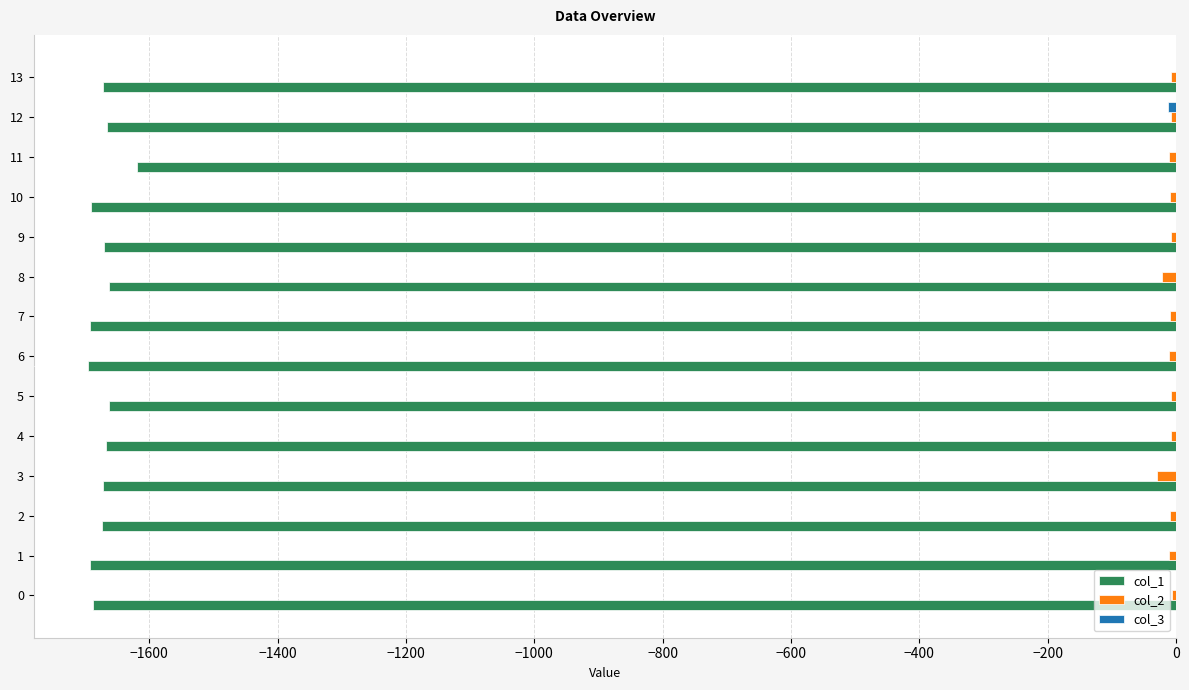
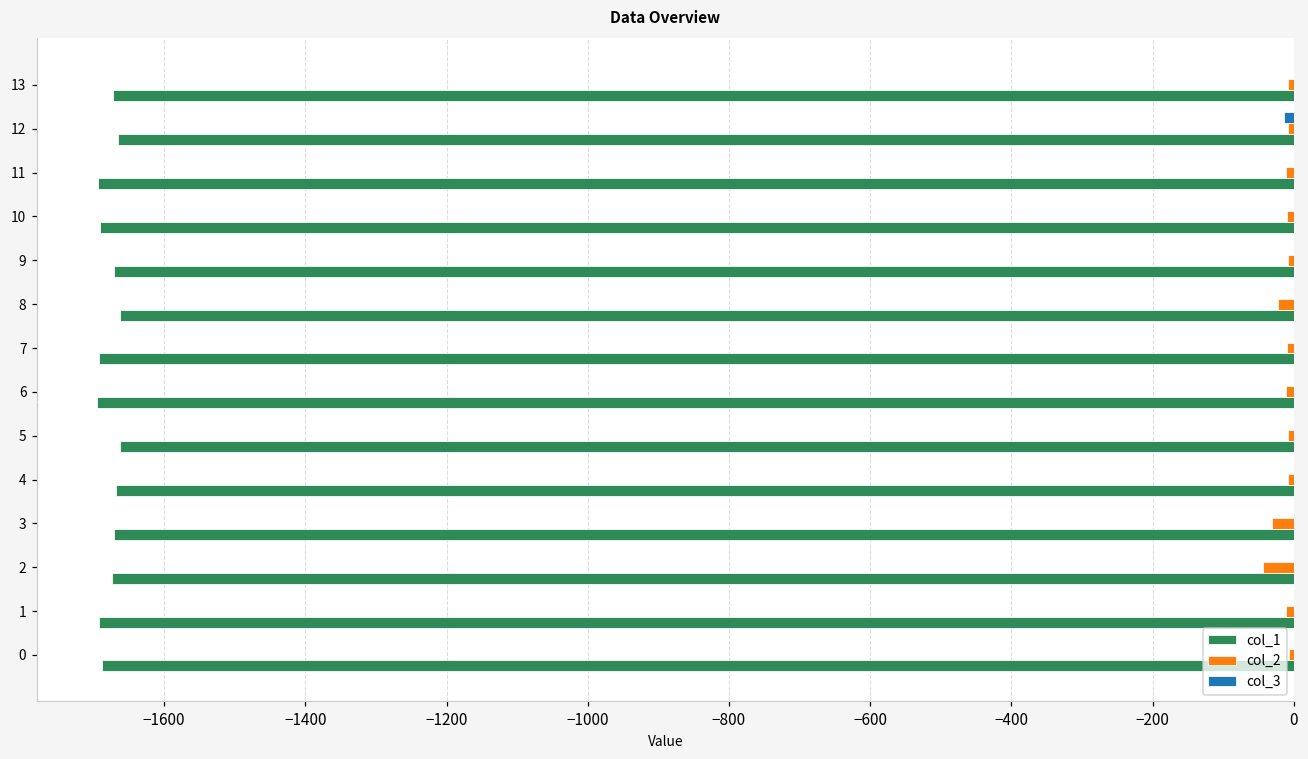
col_1, 11: -1620 -> -1690
col_2, 2: -10 -> -40
